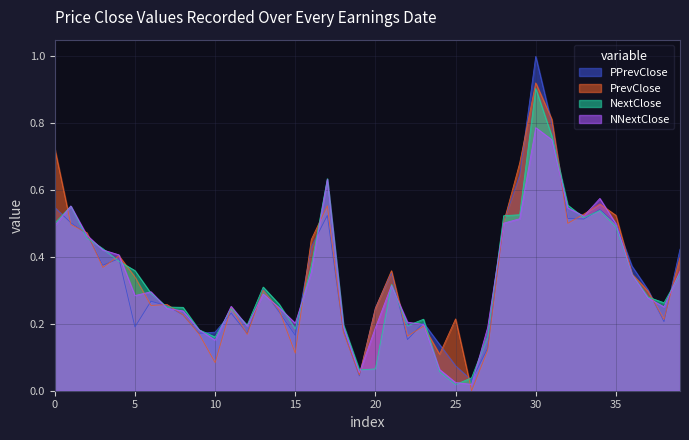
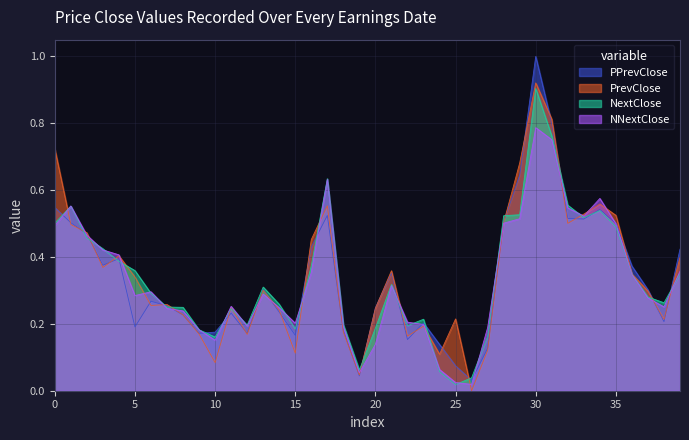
NextClose, 20: 0.07 -> 0.19
NNextClose, 20: 0.19 -> 0.14
